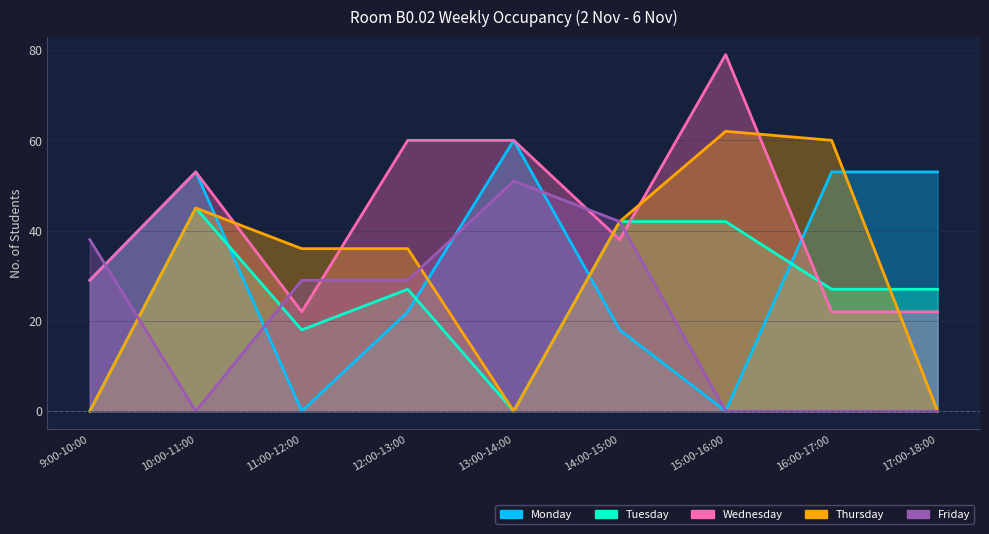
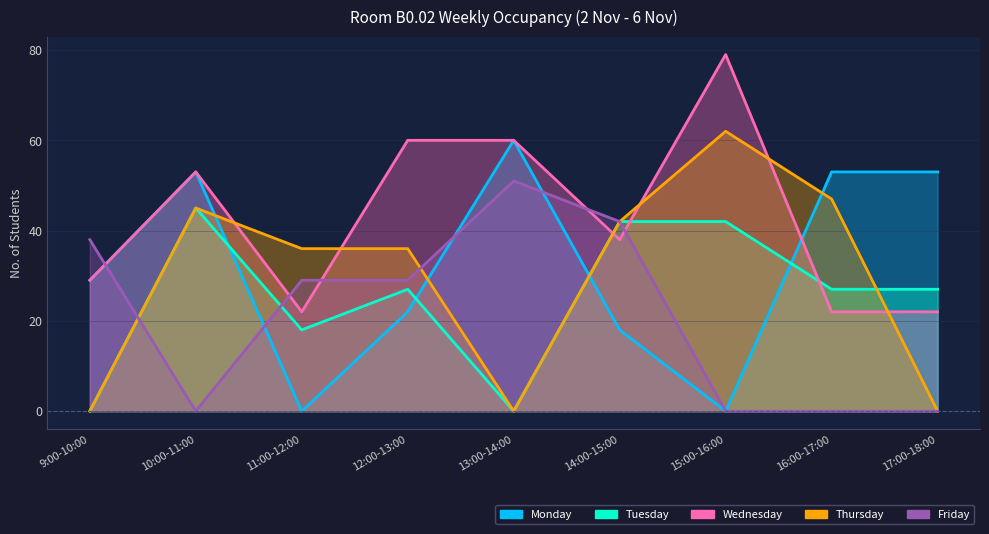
Thursday, 16:00-17:00: 60 -> 47
